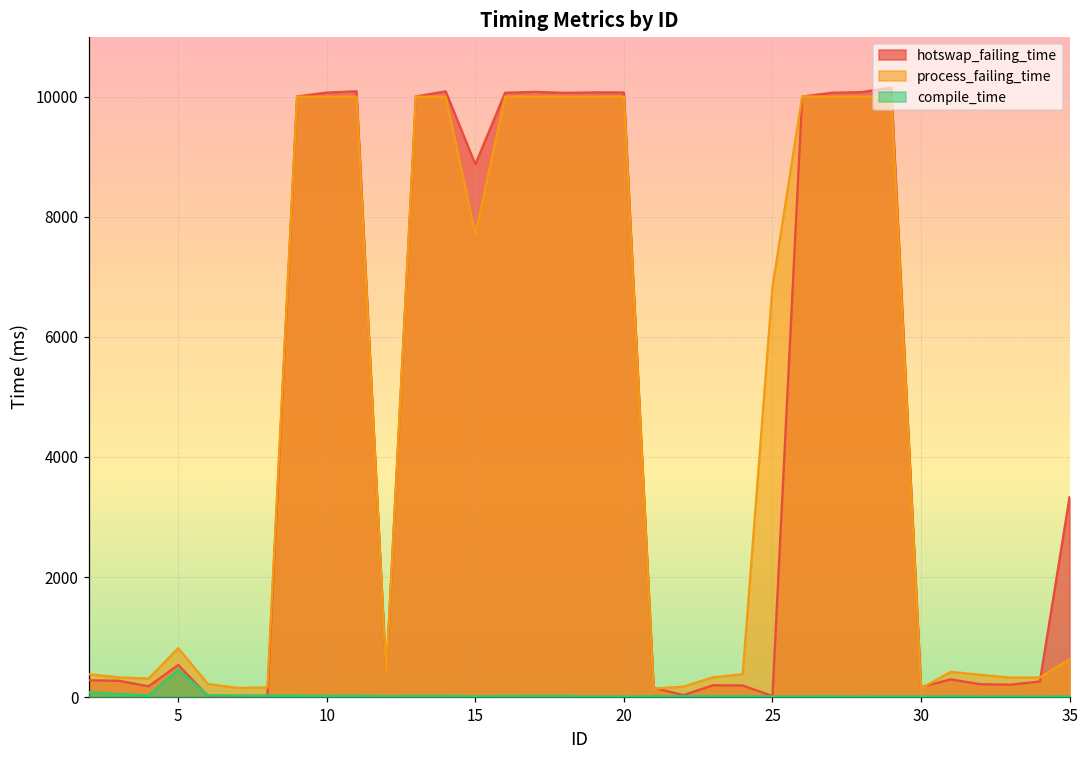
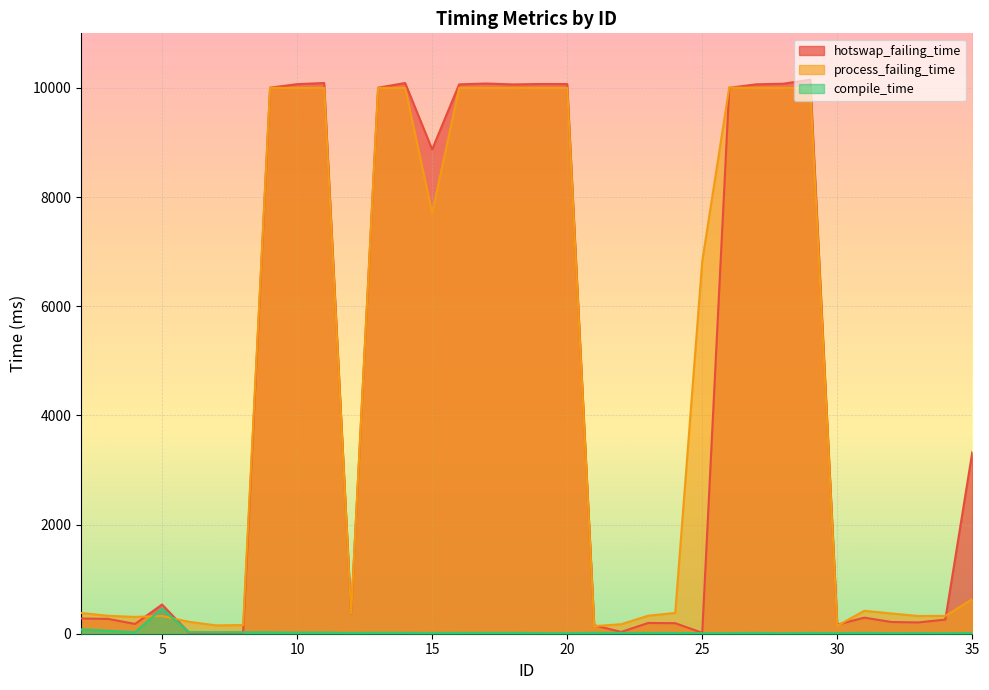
process_failing_time, 5: 800 -> 300
